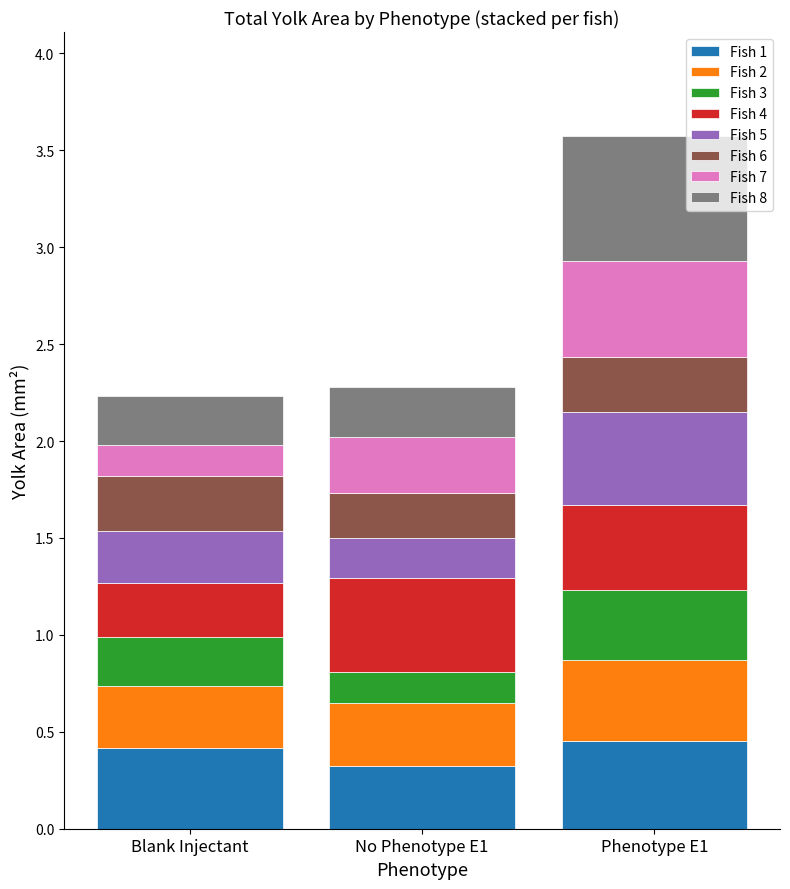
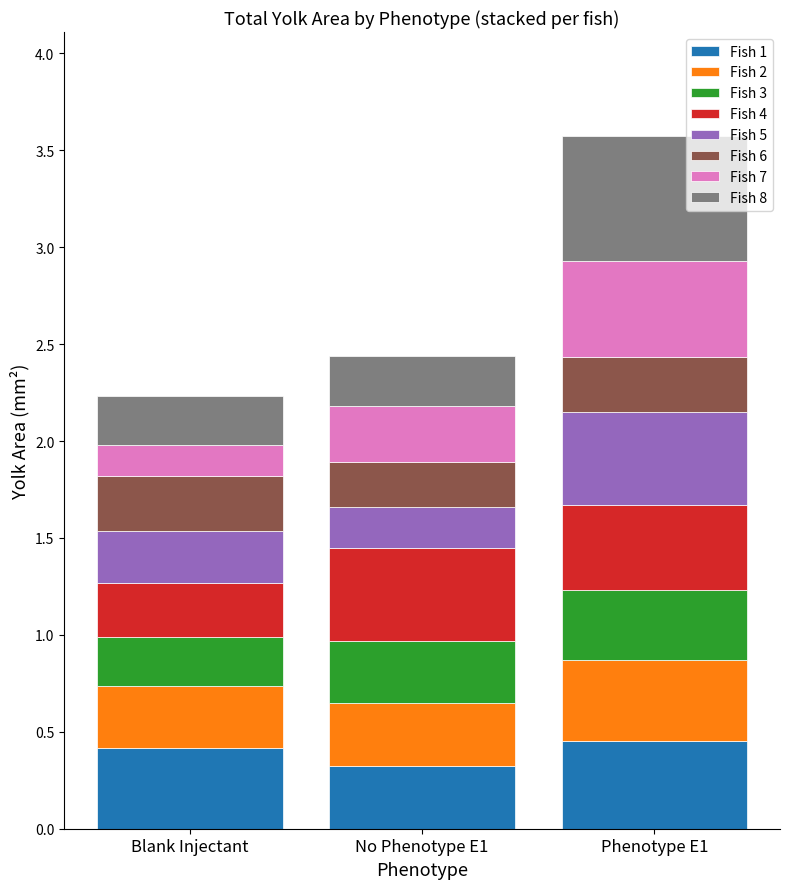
Fish 3, No Phenotype E1: 0.16 -> 0.32
